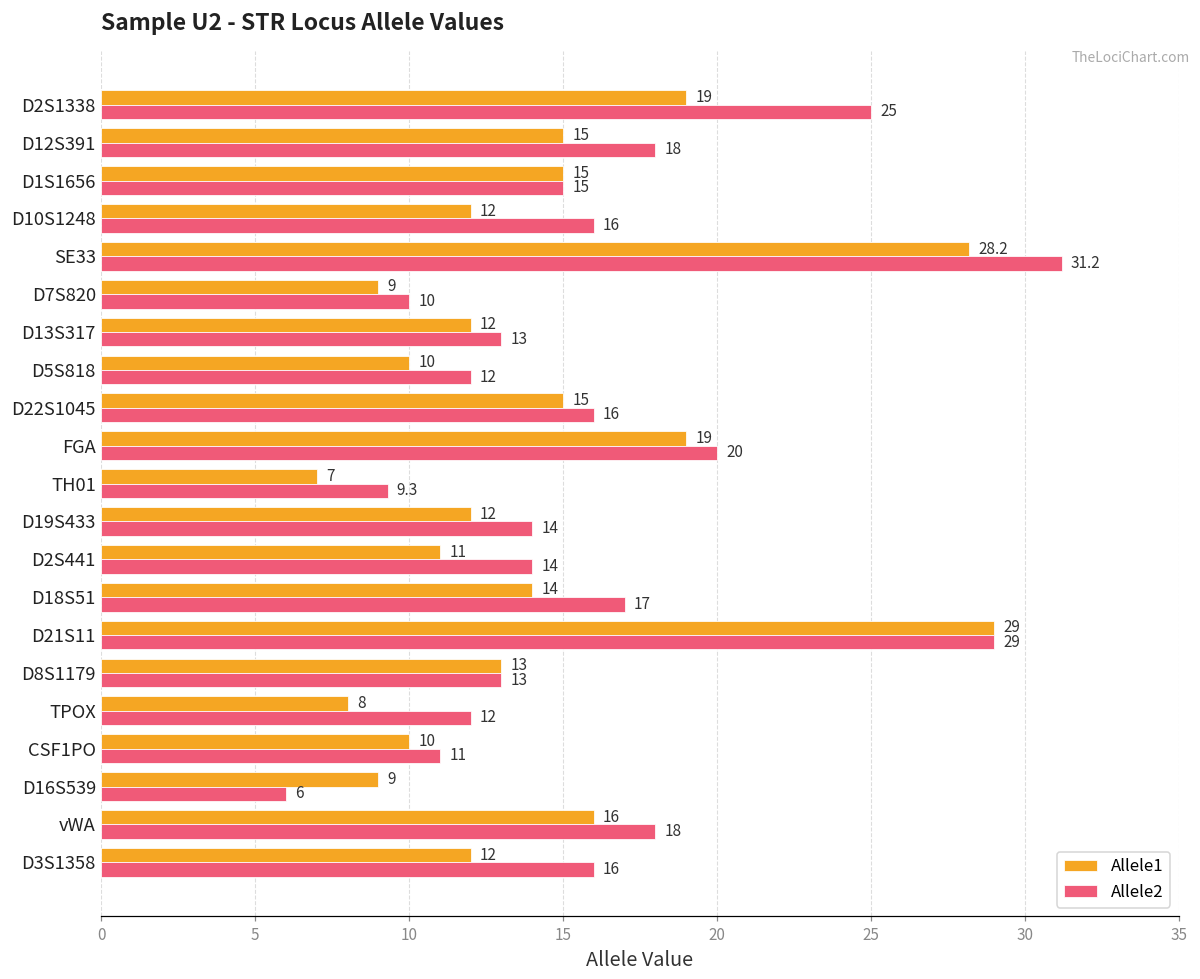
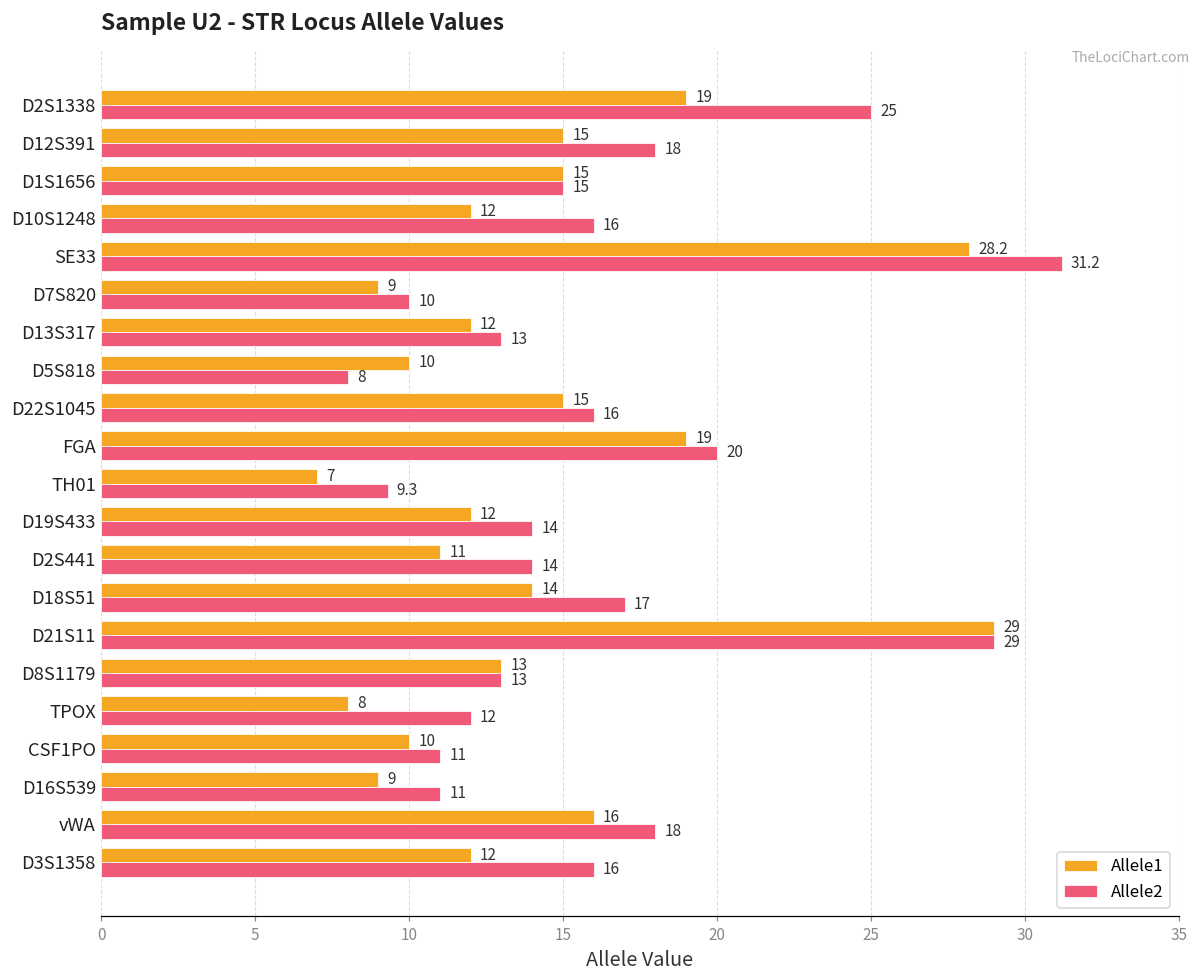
Allele2, D5S818: 12 -> 8
Allele2, D16S539: 6 -> 11
